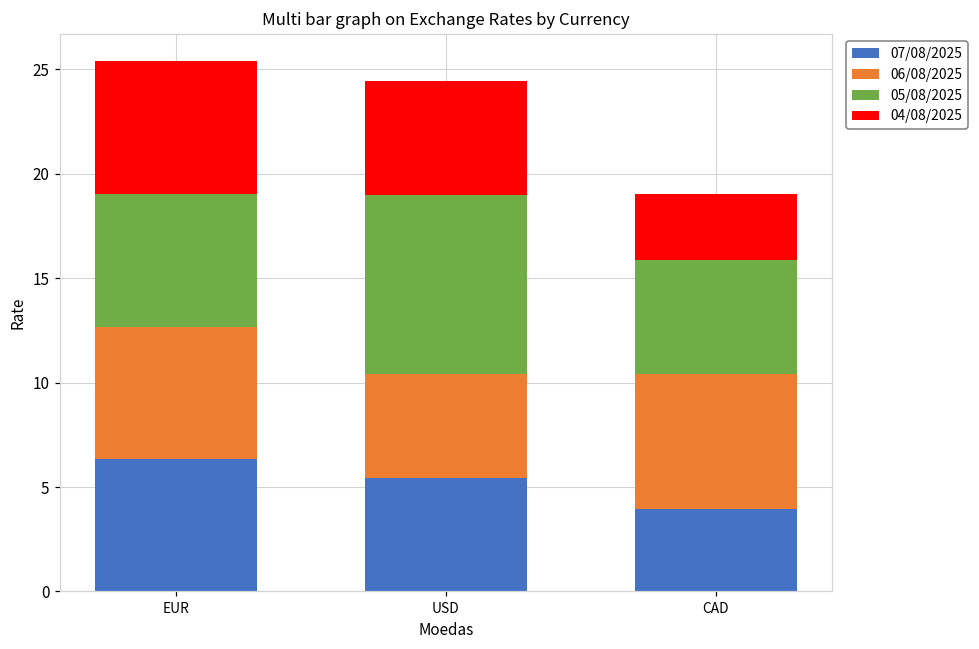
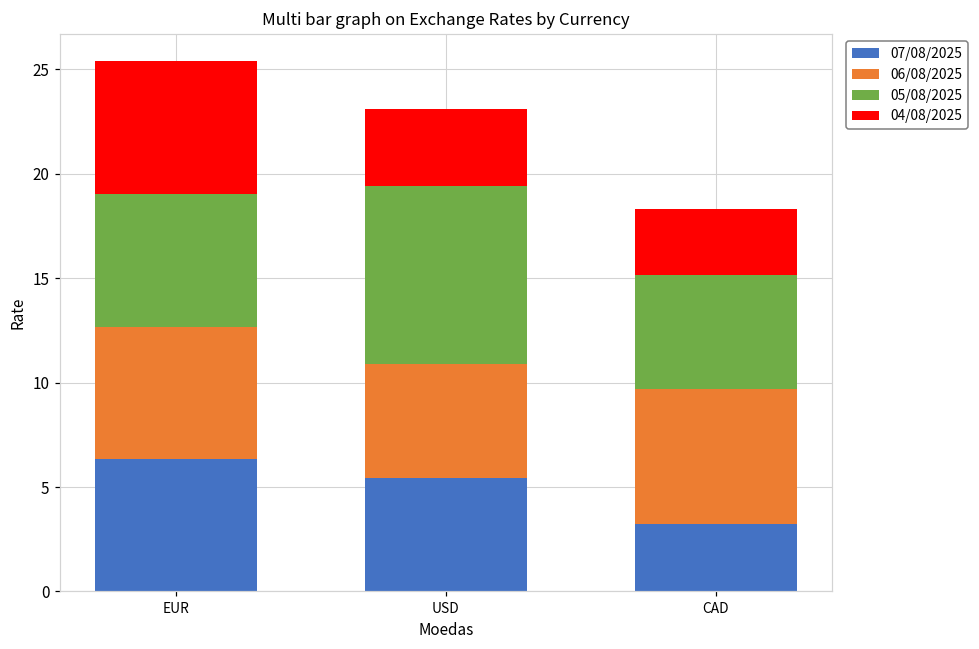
06/08/2025, USD: 5.0 -> 5.5
04/08/2025, USD: 5.5 -> 3.7
07/08/2025, CAD: 3.9 -> 3.2
